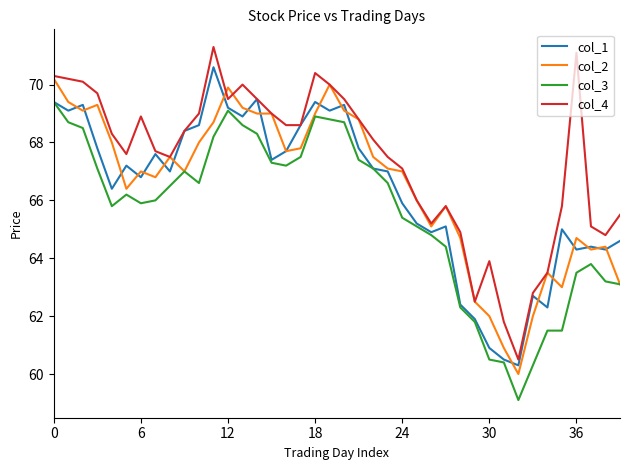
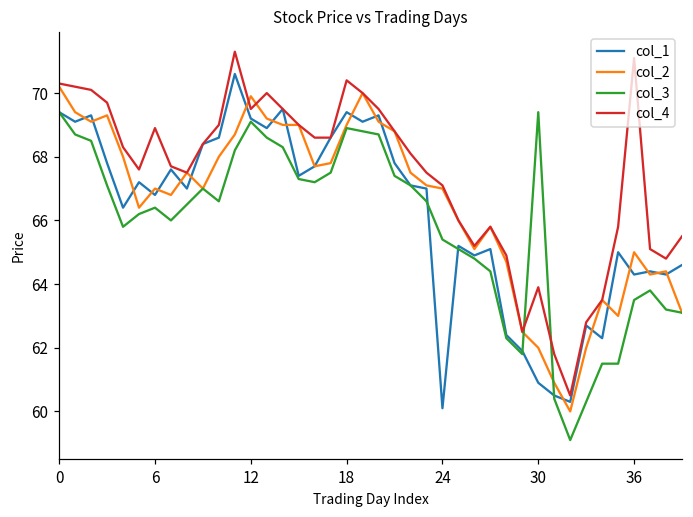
col_3, 6: 65.9 -> 66.4
col_1, 24: 65.9 -> 60.1
col_3, 30: 60.5 -> 69.4
col_2, 36: 64.7 -> 65.0
